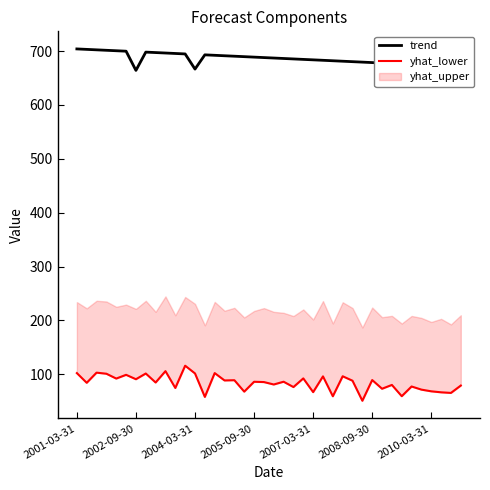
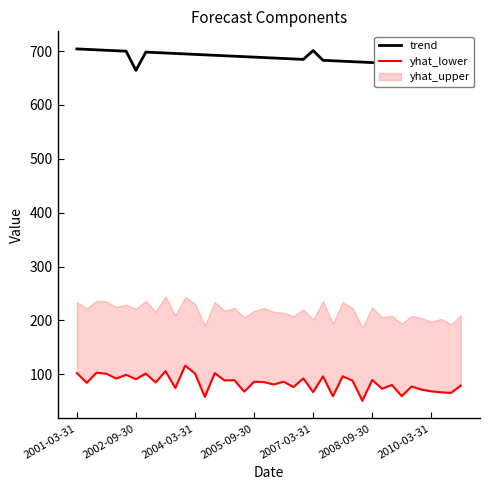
trend, 2004-03-31: 670 -> 690
trend, 2007-03-31: 680 -> 700
